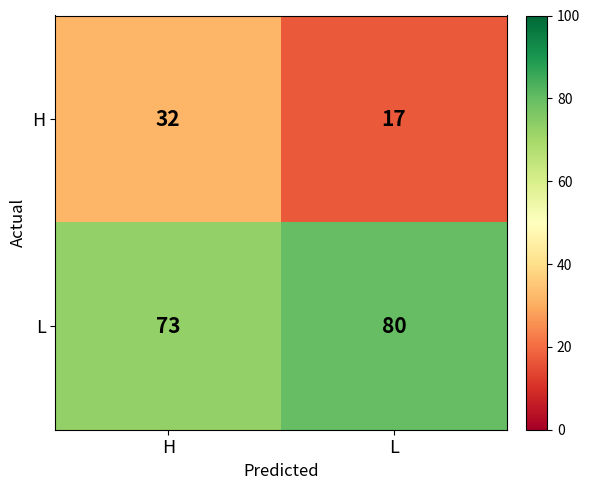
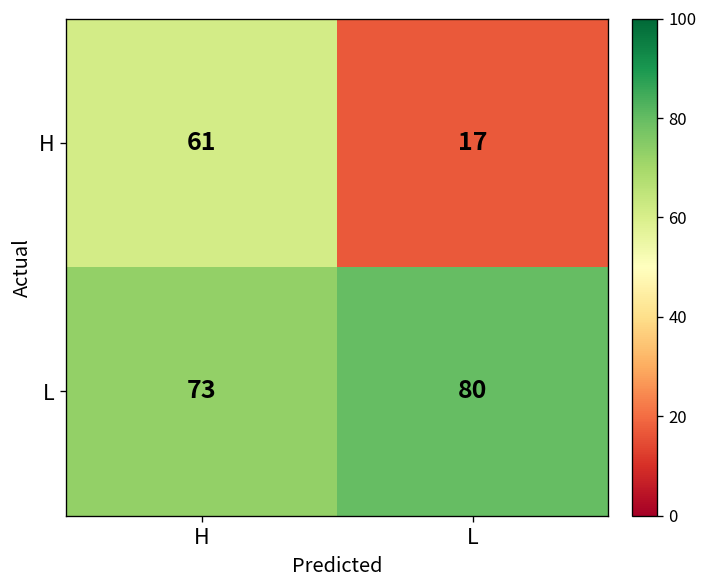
H, H: 32 -> 61
